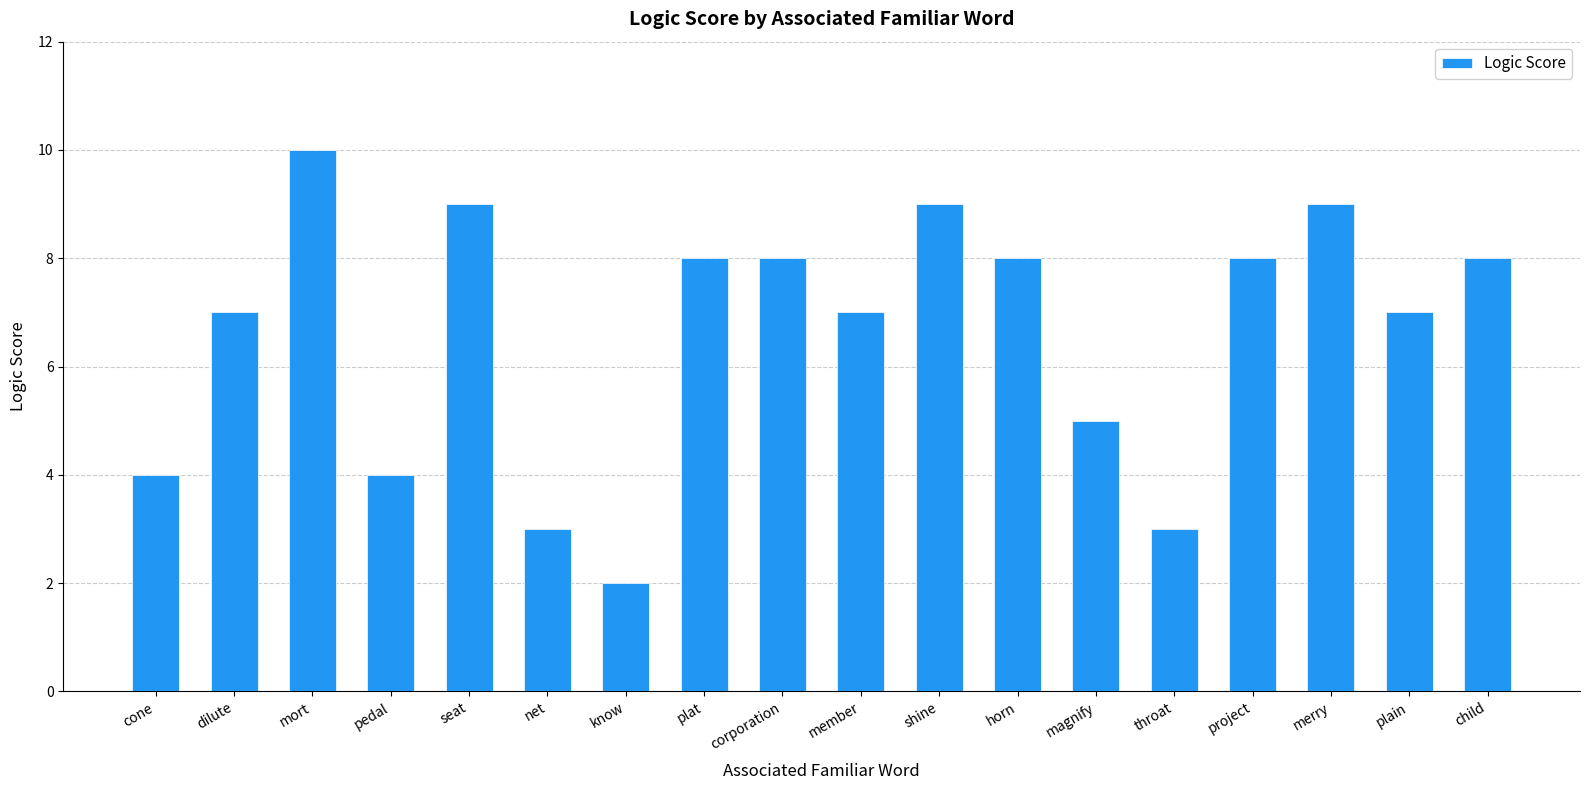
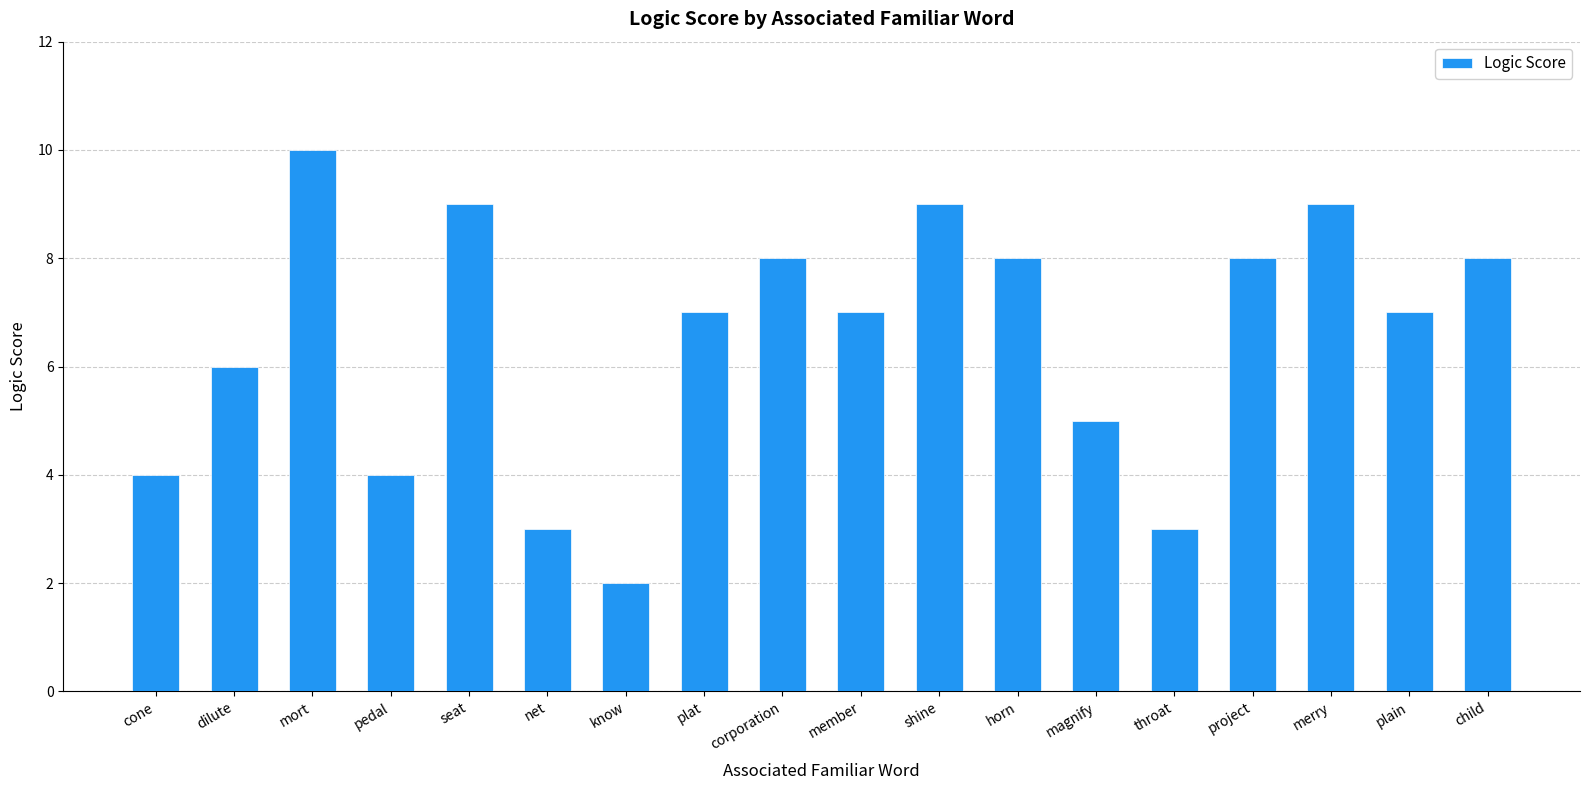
dilute: 7 -> 6
plat: 8 -> 7
